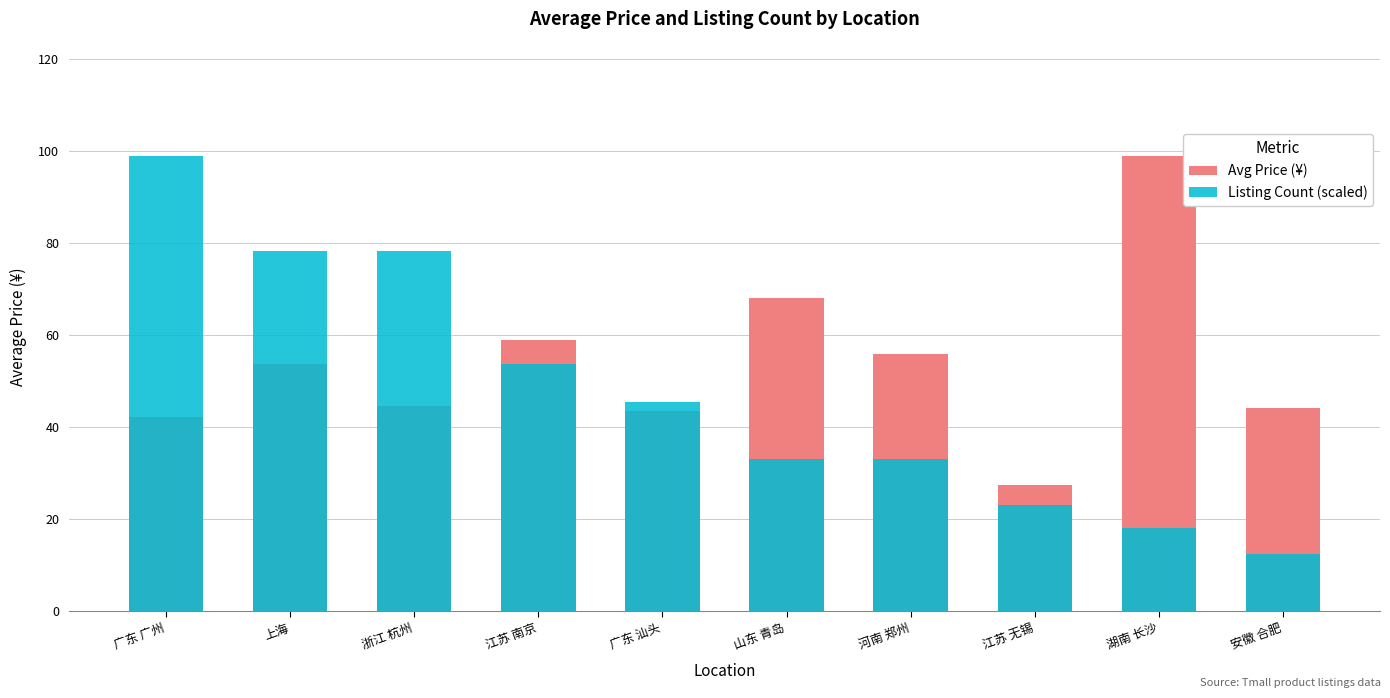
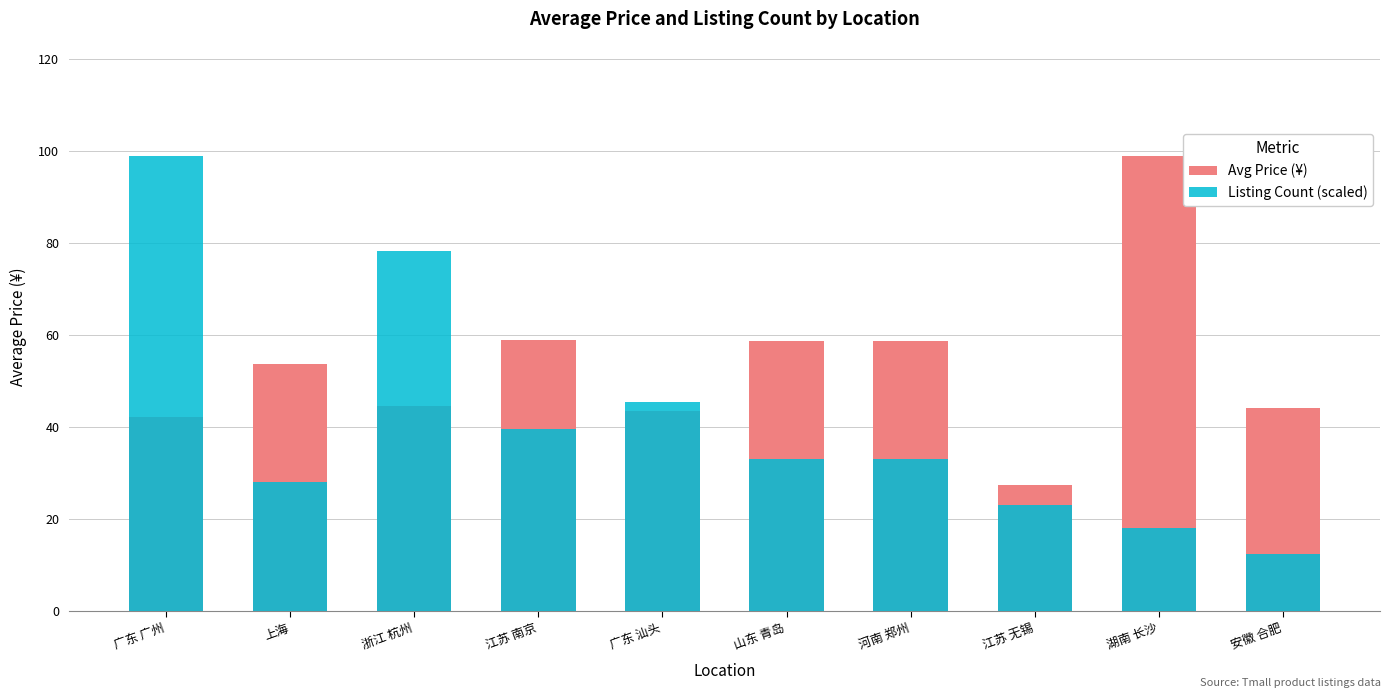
Listing Count (scaled), 上海: 78 -> 28
Listing Count (scaled), 江苏 南京: 54 -> 40
Avg Price (¥), 山东 青岛: 68 -> 59
Avg Price (¥), 河南 郑州: 56 -> 59
